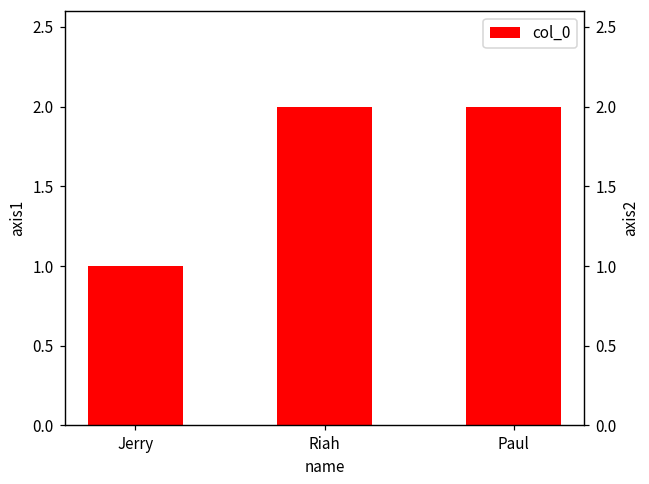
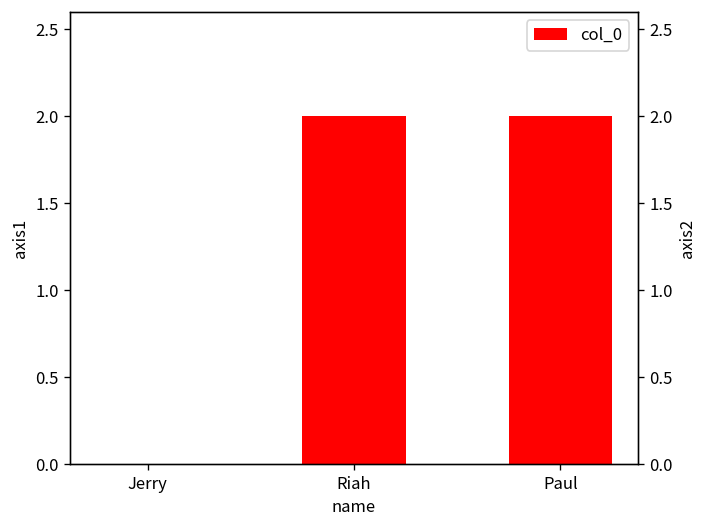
Jerry: 1 -> 0
